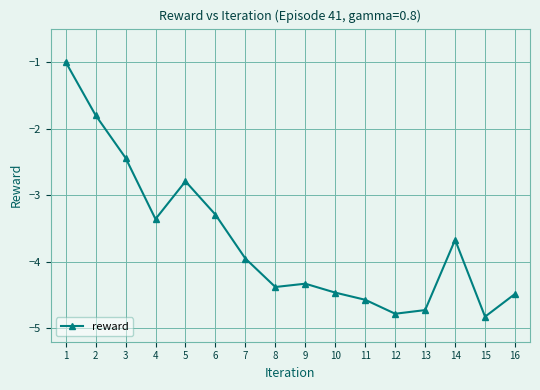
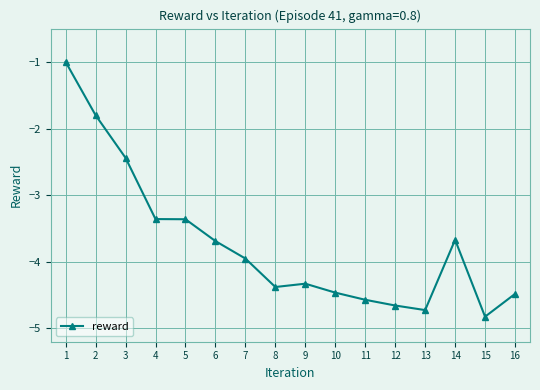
5: -2.8 -> -3.4
6: -3.3 -> -3.7
12: -4.8 -> -4.7
